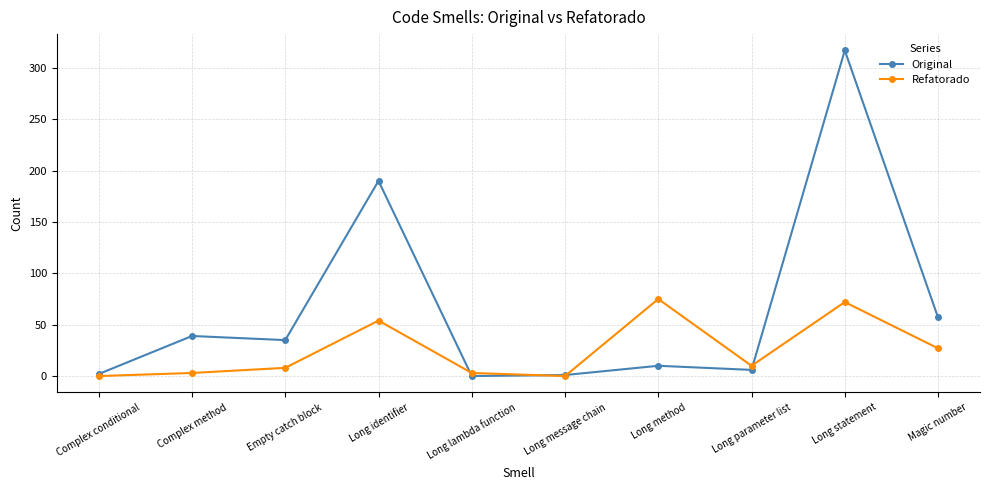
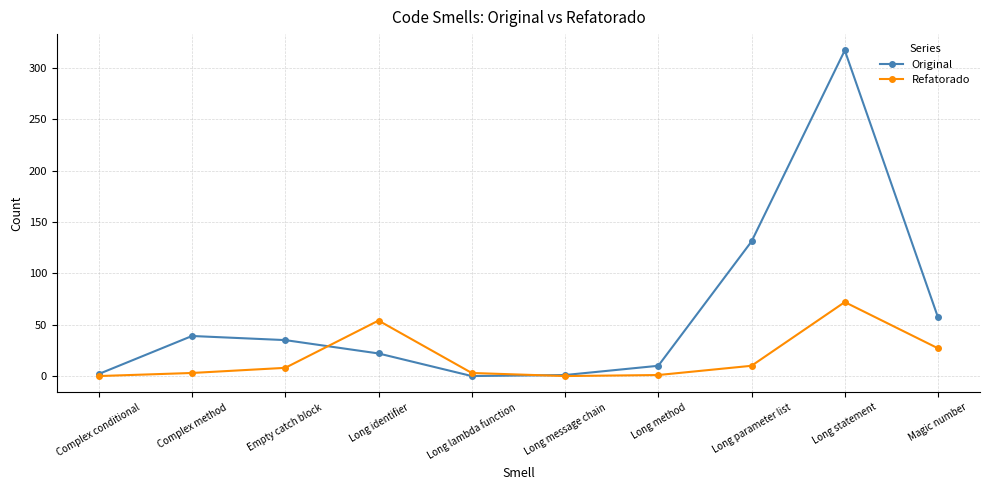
Original, Long identifier: 190 -> 22
Refatorado, Long method: 75 -> 1
Original, Long parameter list: 6 -> 131
